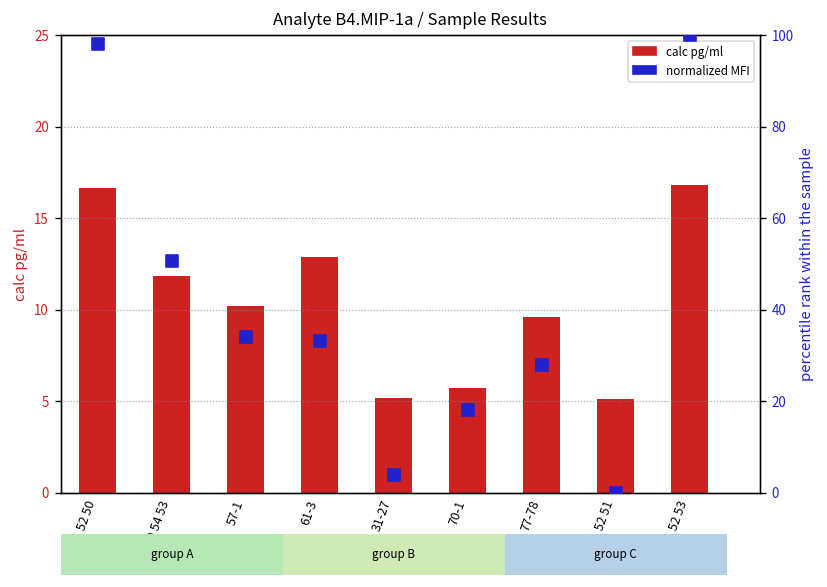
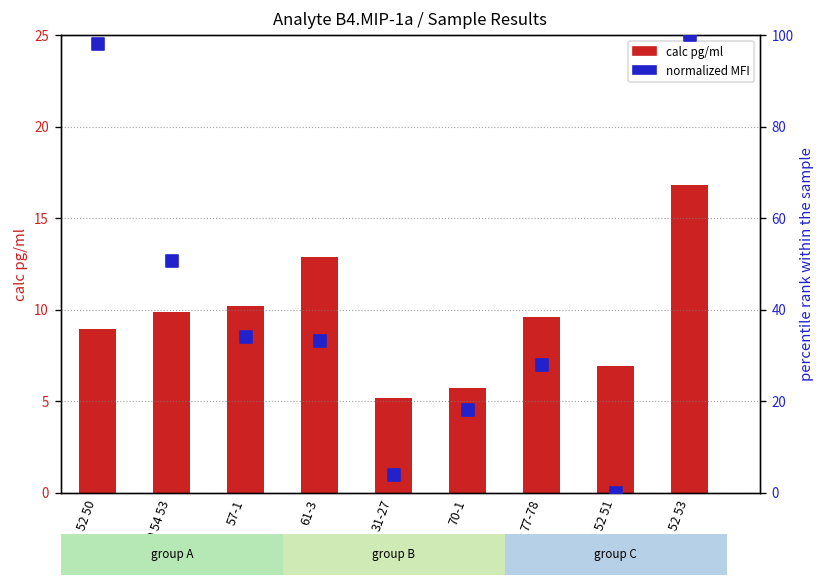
calc pg/ml, 51 52 50: 16.6 -> 9.0
calc pg/ml, 50 54 53: 11.9 -> 9.8
calc pg/ml, 51 52 51: 5.1 -> 6.9
